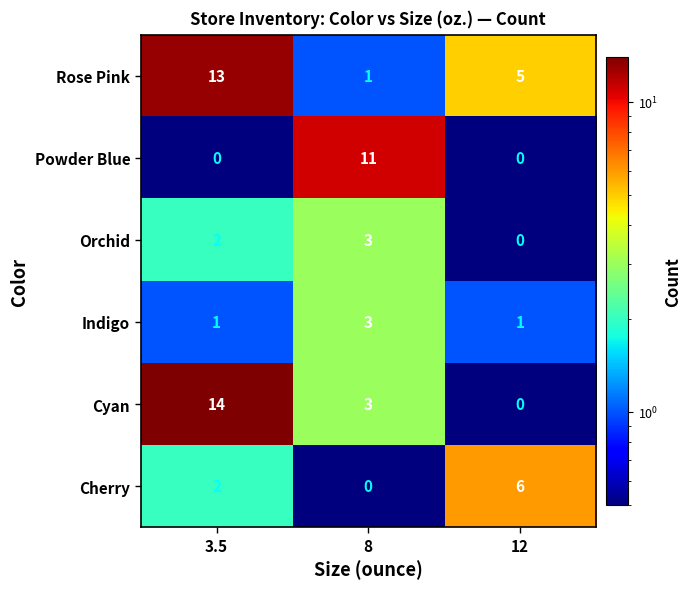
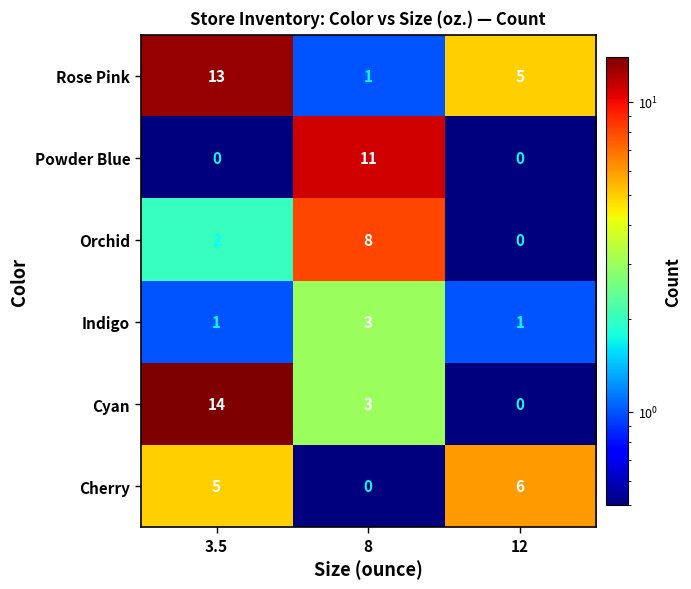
Orchid, 8: 3 -> 8
Cherry, 3.5: 2 -> 5
